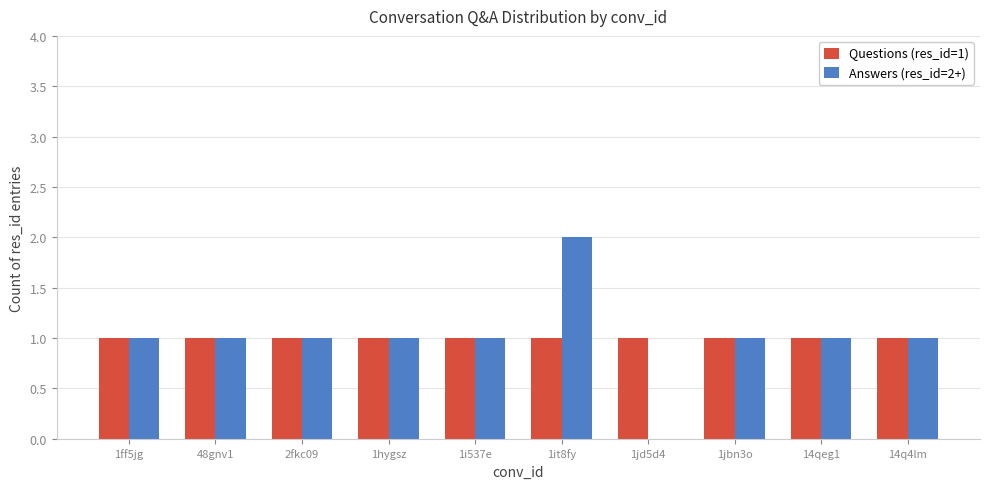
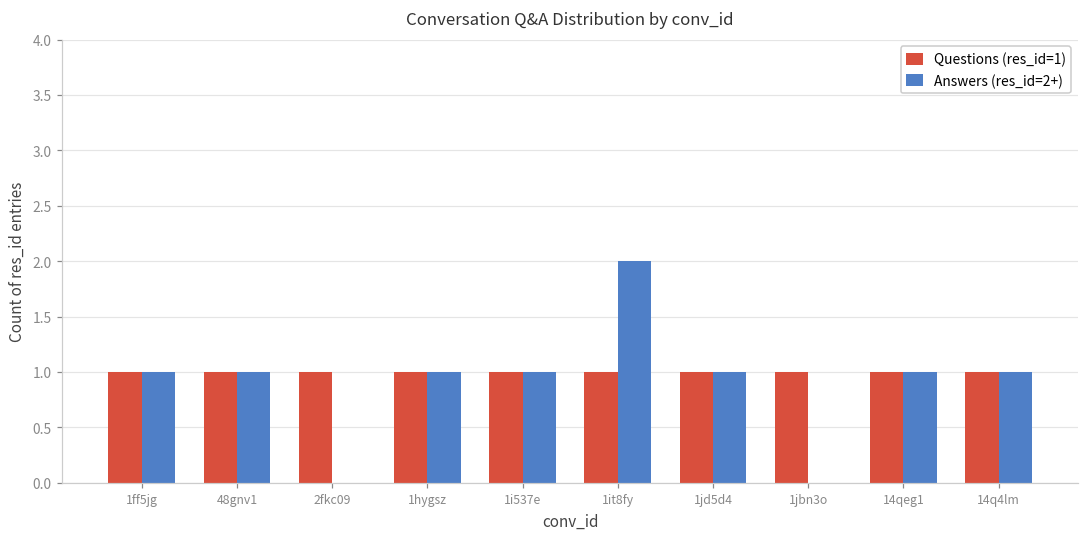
Answers (res_id=2+), 2fkc09: 1 -> 0
Answers (res_id=2+), 1jd5d4: 0 -> 1
Answers (res_id=2+), 1jbn3o: 1 -> 0
